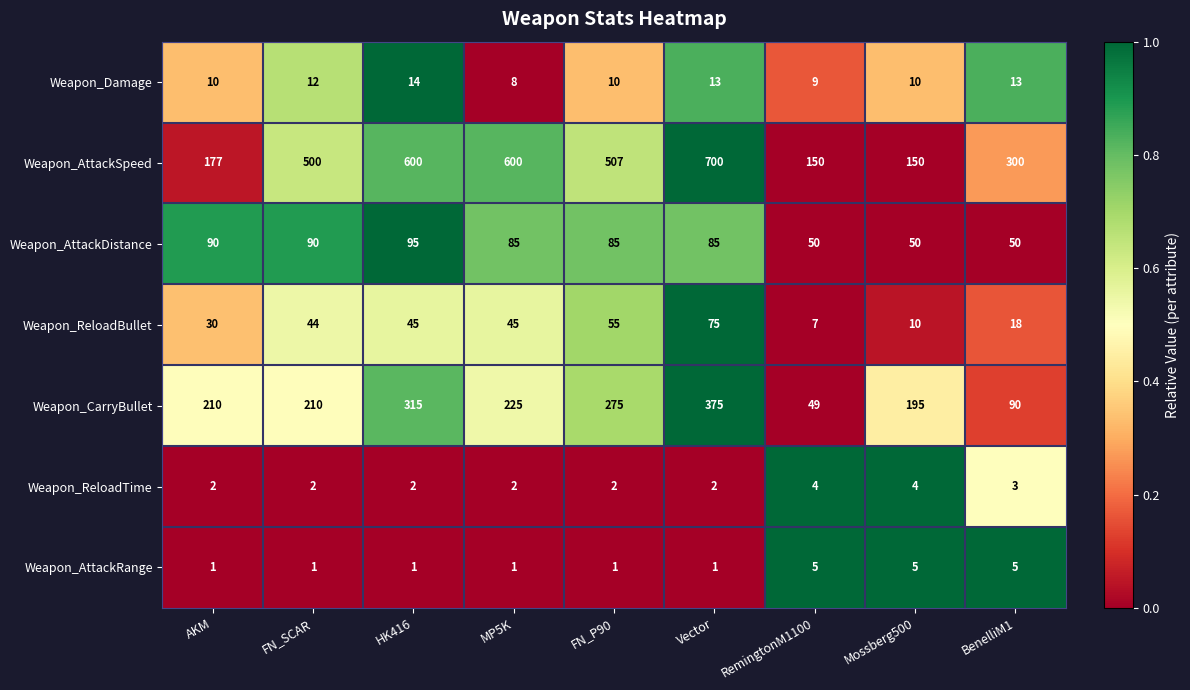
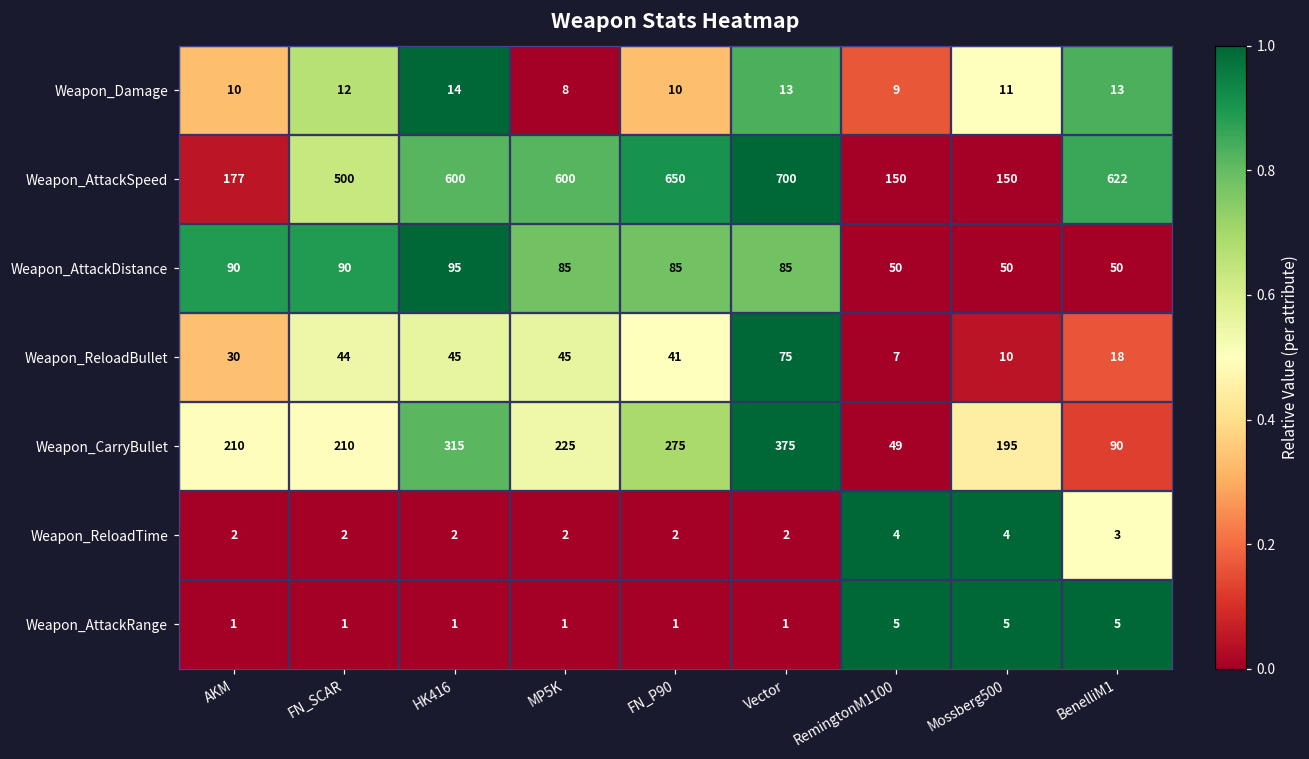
Weapon_Damage, Mossberg500: 10 -> 11
Weapon_AttackSpeed, FN_P90: 507 -> 650
Weapon_AttackSpeed, BenelliM1: 300 -> 622
Weapon_ReloadBullet, FN_P90: 55 -> 41
